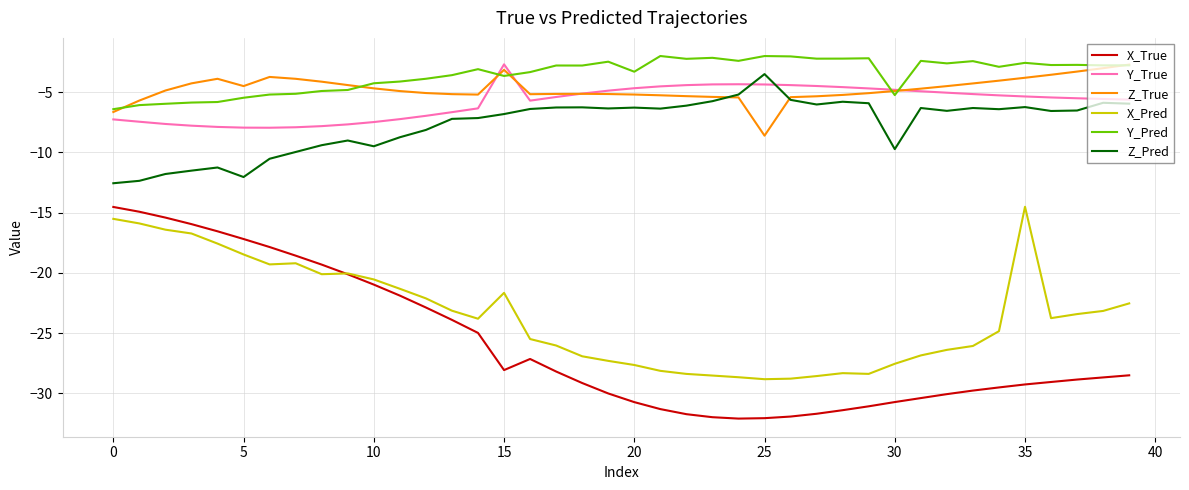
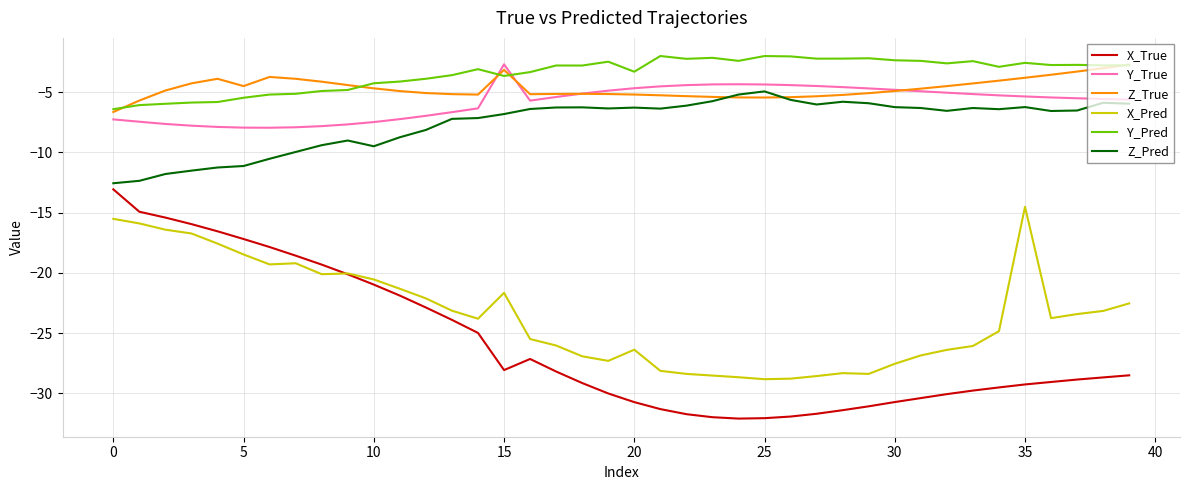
X_True, 0: -14.5 -> -13.1
Z_Pred, 5: -12.0 -> -11.1
X_Pred, 20: -27.6 -> -26.4
Z_True, 25: -8.6 -> -5.4
Z_Pred, 25: -3.5 -> -4.9
Y_Pred, 30: -5.2 -> -2.3
Z_Pred, 30: -9.7 -> -6.2
